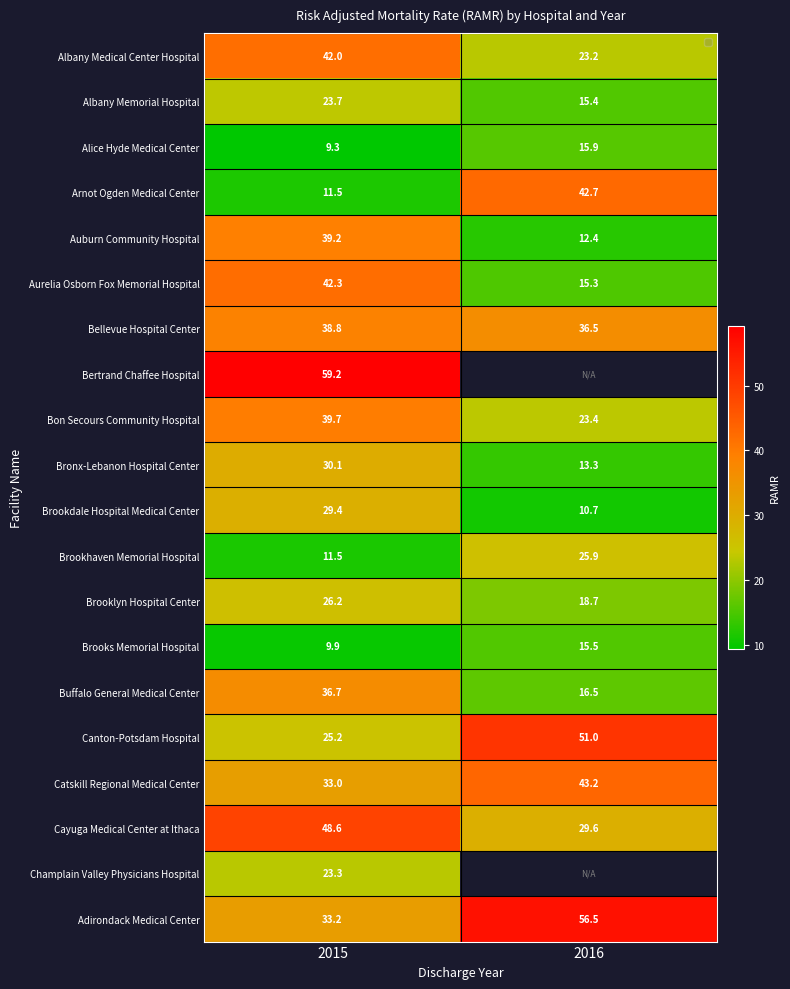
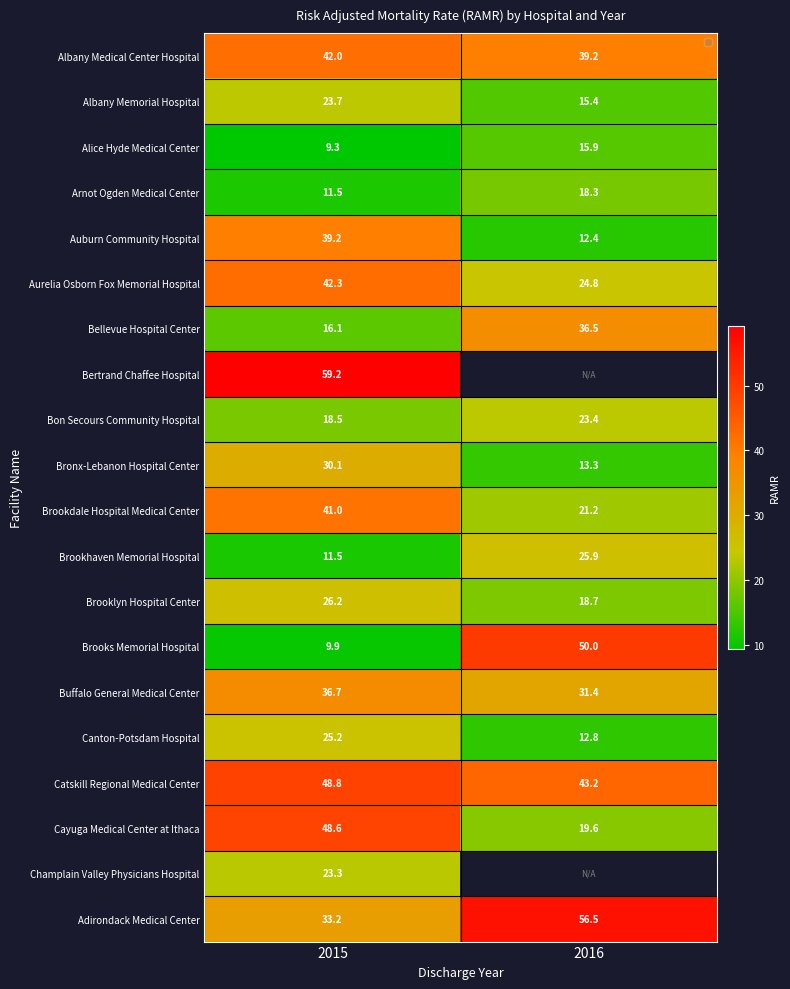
Albany Medical Center Hospital, 2016: 23.2 -> 39.2
Arnot Ogden Medical Center, 2016: 42.7 -> 18.3
Aurelia Osborn Fox Memorial Hospital, 2016: 15.3 -> 24.8
Bellevue Hospital Center, 2015: 38.8 -> 16.1
Bon Secours Community Hospital, 2015: 39.7 -> 18.5
Brookdale Hospital Medical Center, 2015: 29.4 -> 41.0
Brookdale Hospital Medical Center, 2016: 10.7 -> 21.2
Brooks Memorial Hospital, 2016: 15.5 -> 50.0
Buffalo General Medical Center, 2016: 16.5 -> 31.4
Canton-Potsdam Hospital, 2016: 51.0 -> 12.8
Catskill Regional Medical Center, 2015: 33.0 -> 48.8
Cayuga Medical Center at Ithaca, 2016: 29.6 -> 19.6
